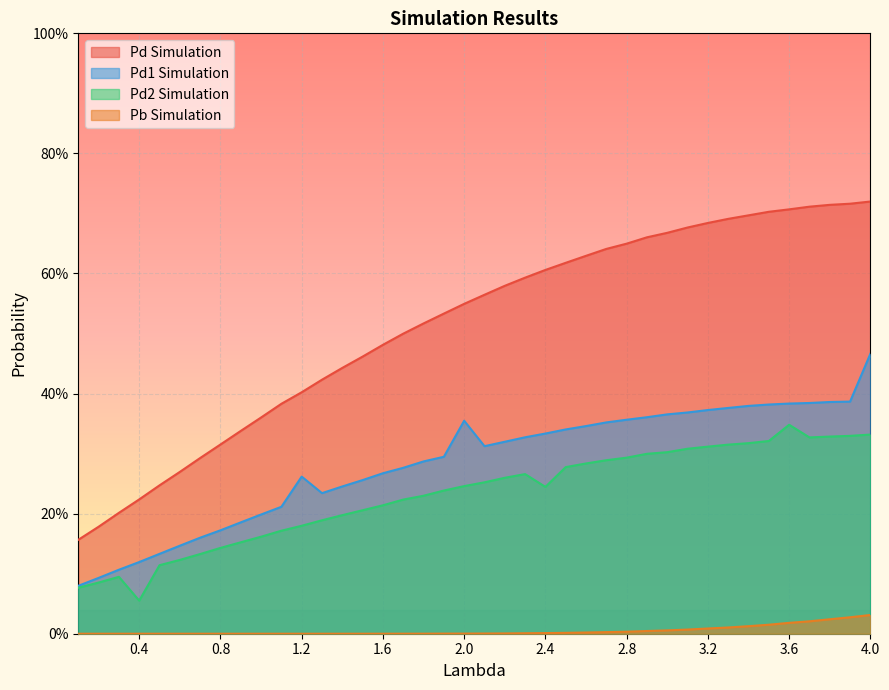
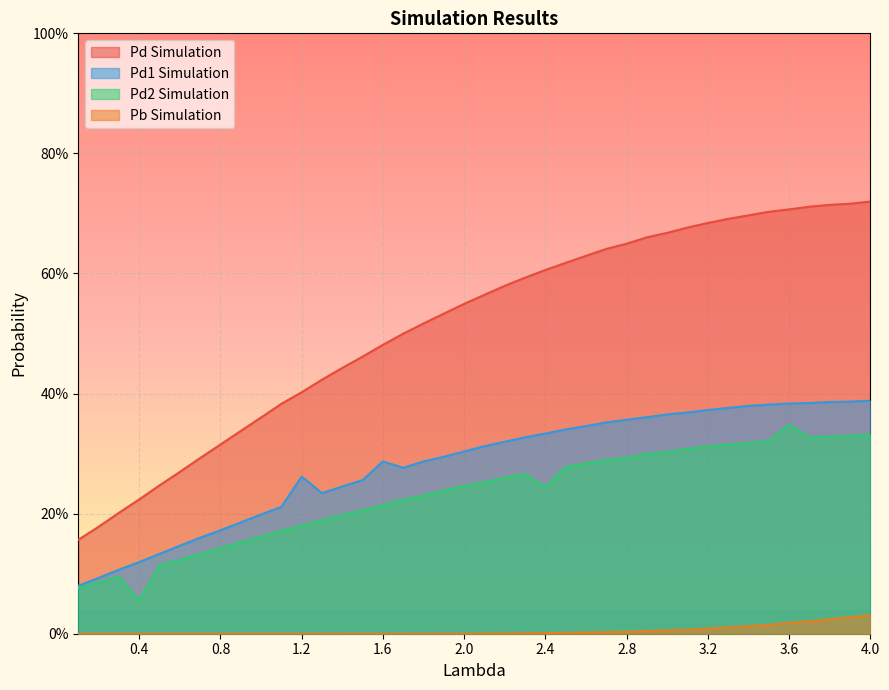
Pd1 Simulation, 1.6: 27% -> 29%
Pd1 Simulation, 2.0: 35% -> 30%
Pd1 Simulation, 4.0: 47% -> 39%
